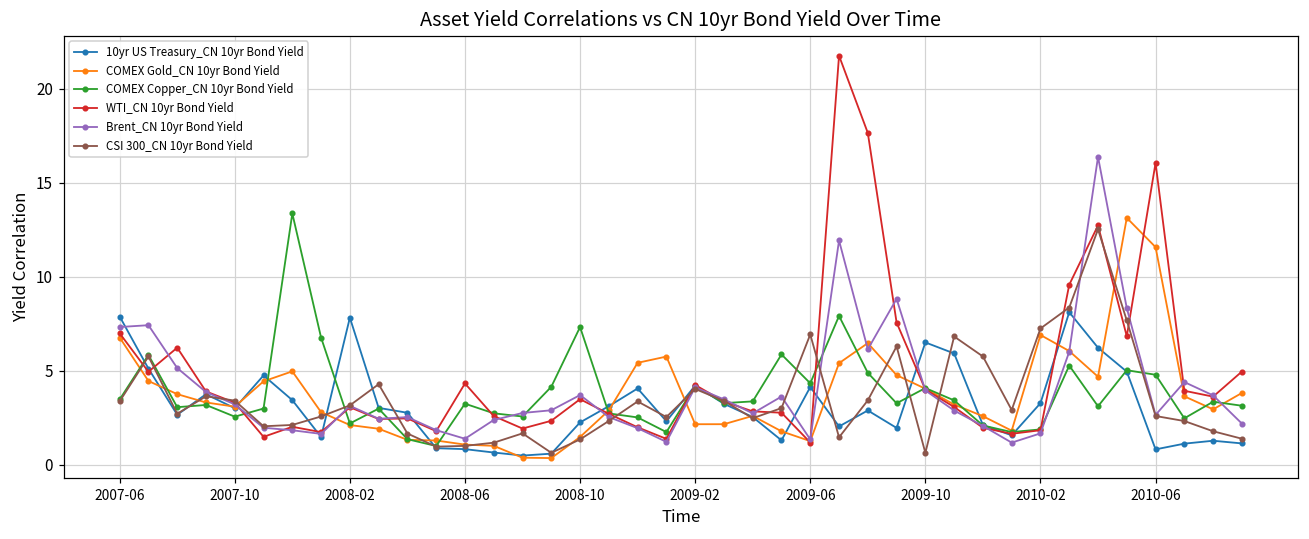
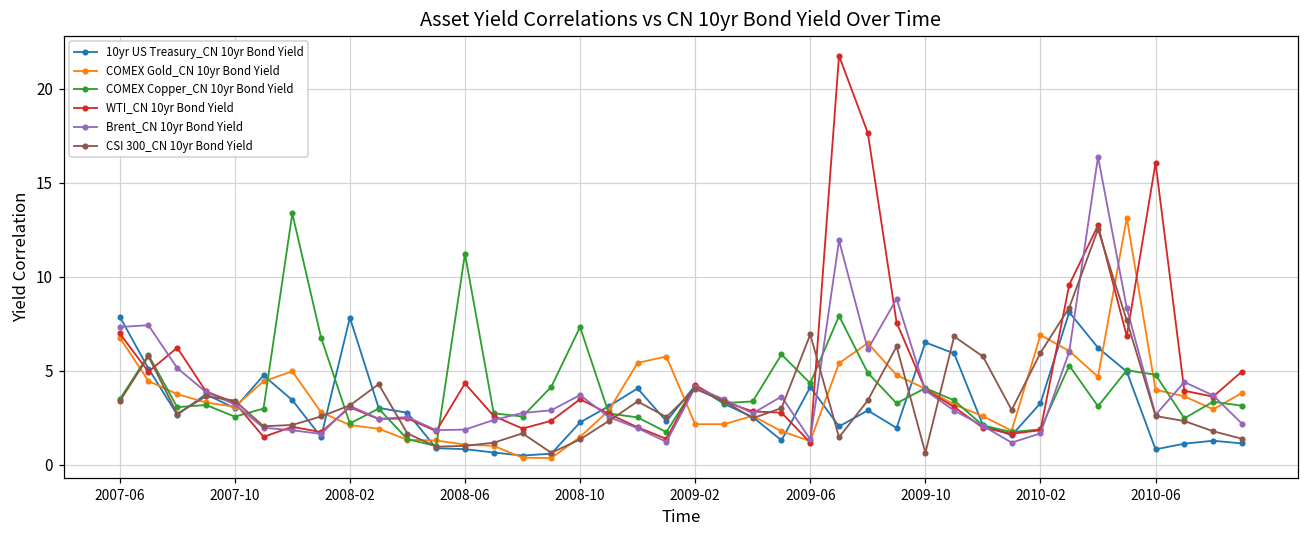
COMEX Copper_CN 10yr Bond Yield, 2008-06: 3.2 -> 11.2
Brent_CN 10yr Bond Yield, 2008-06: 1.4 -> 1.9
CSI 300_CN 10yr Bond Yield, 2010-02: 7.2 -> 5.9
COMEX Gold_CN 10yr Bond Yield, 2010-06: 11.6 -> 4.0
